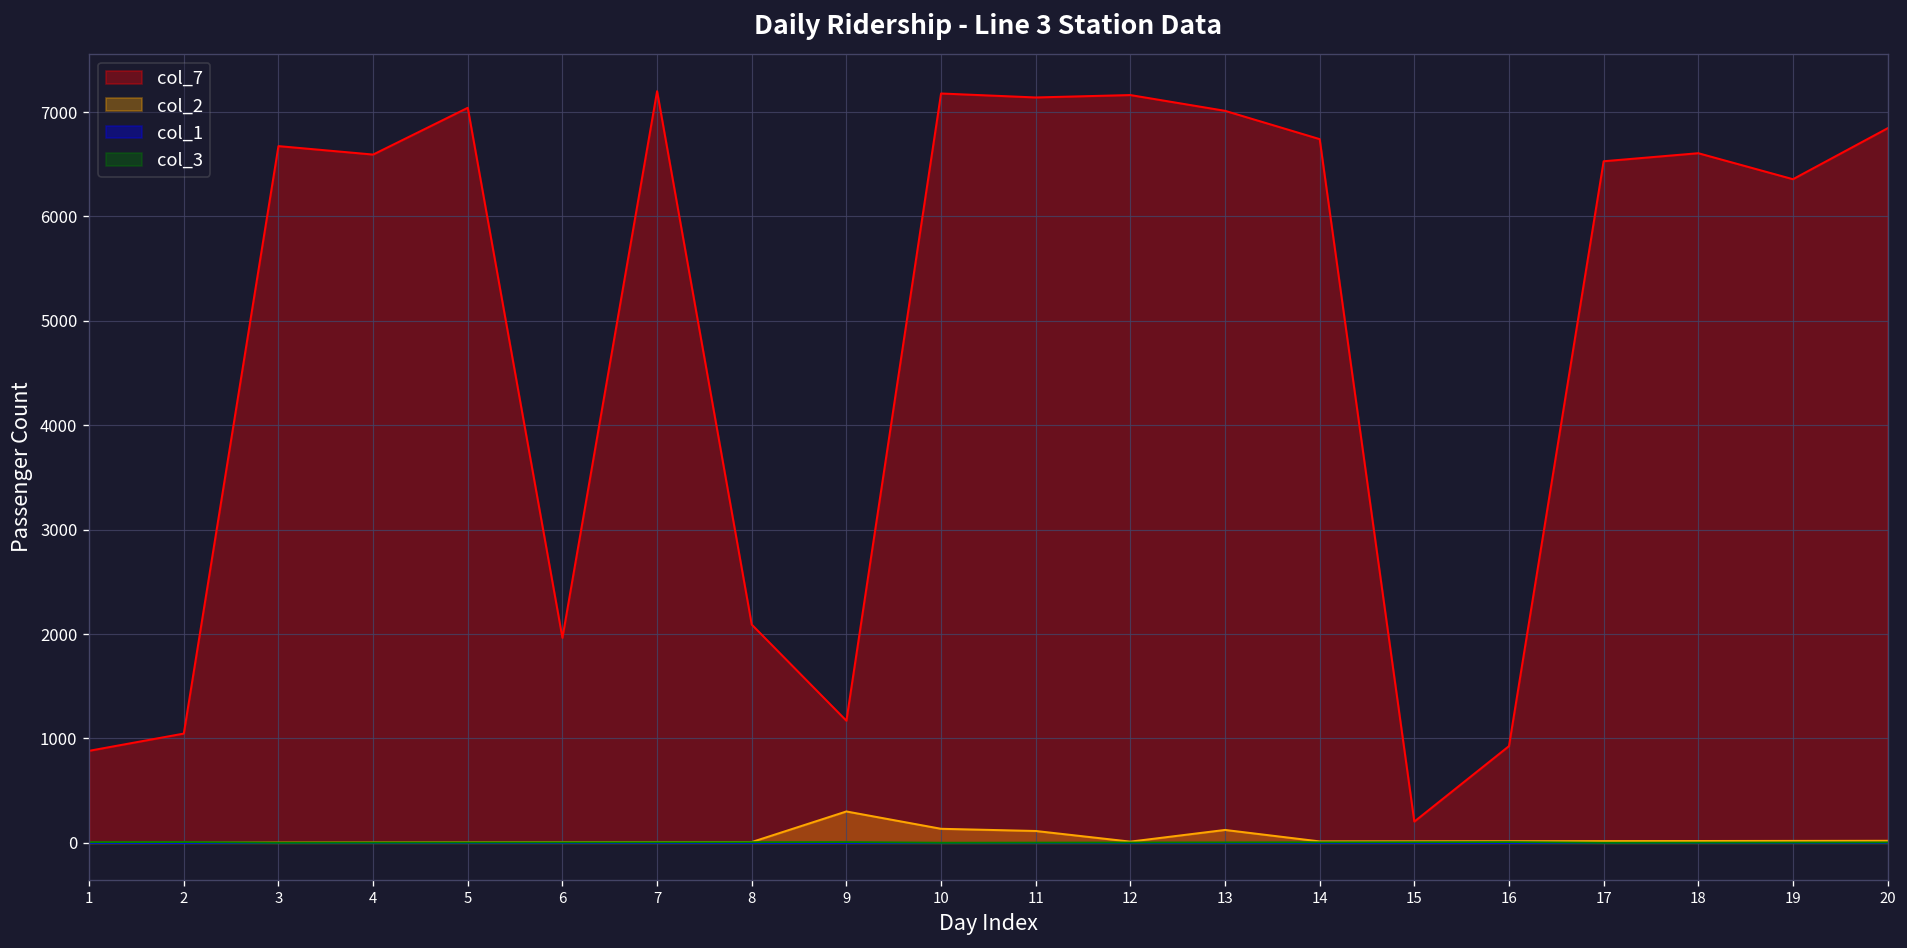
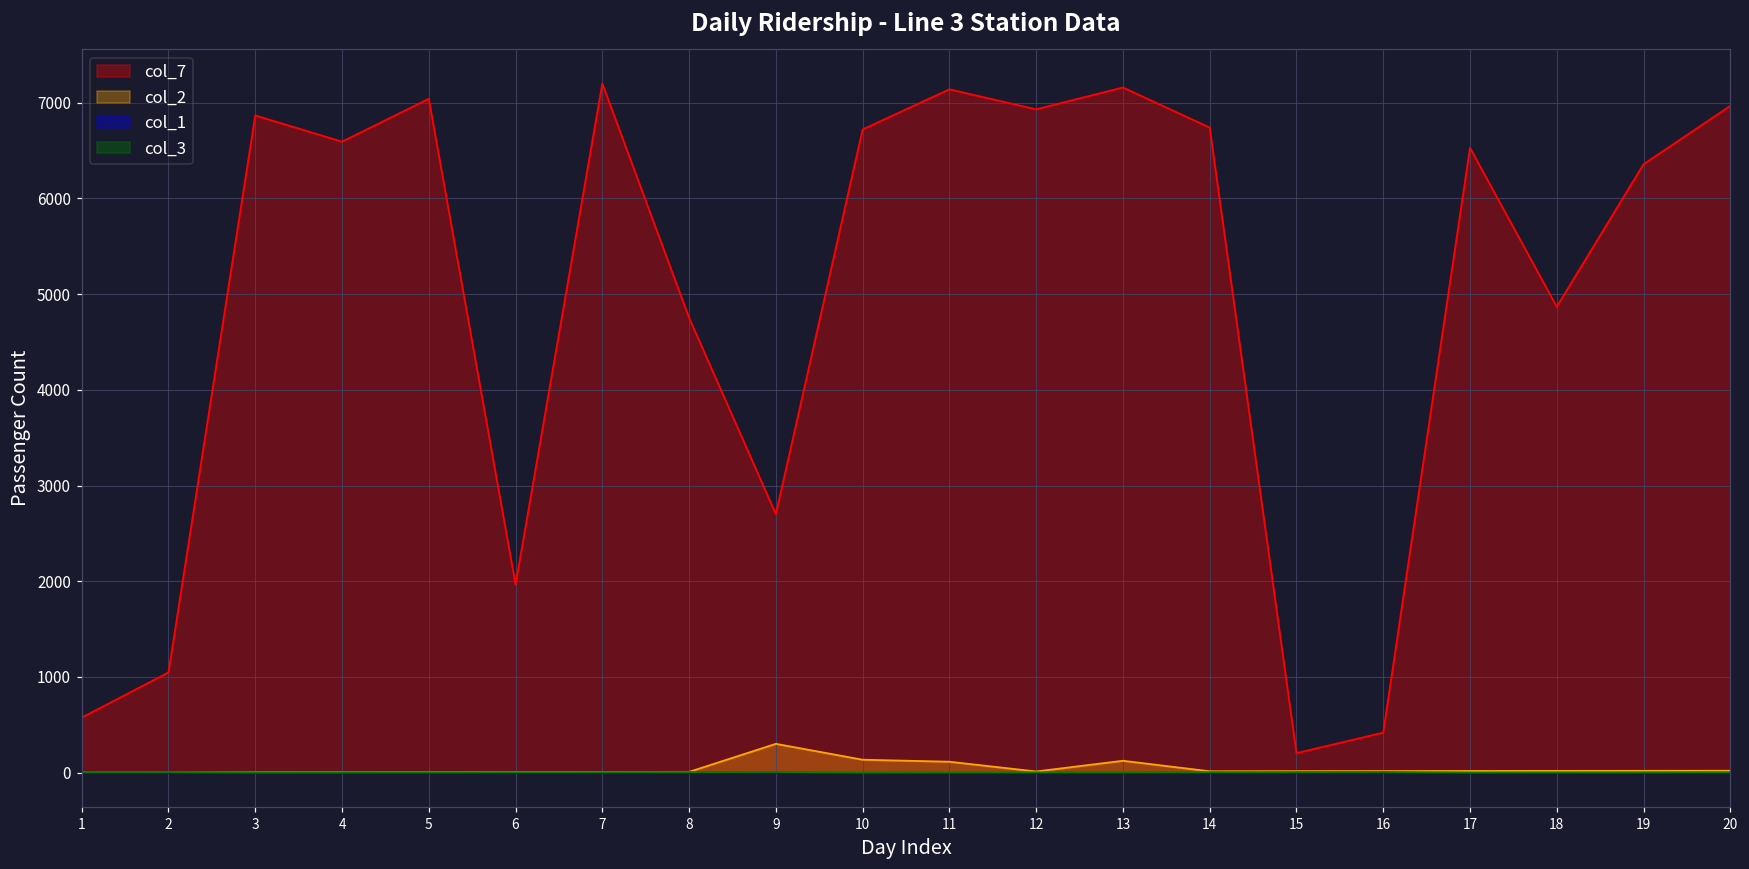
col_7, 1: 900 -> 600
col_7, 3: 6700 -> 6900
col_7, 8: 2100 -> 4800
col_7, 9: 1200 -> 2700
col_7, 10: 7200 -> 6700
col_7, 12: 7200 -> 6900
col_7, 13: 7000 -> 7200
col_7, 16: 900 -> 400
col_7, 18: 6600 -> 4900
col_7, 20: 6800 -> 7000
